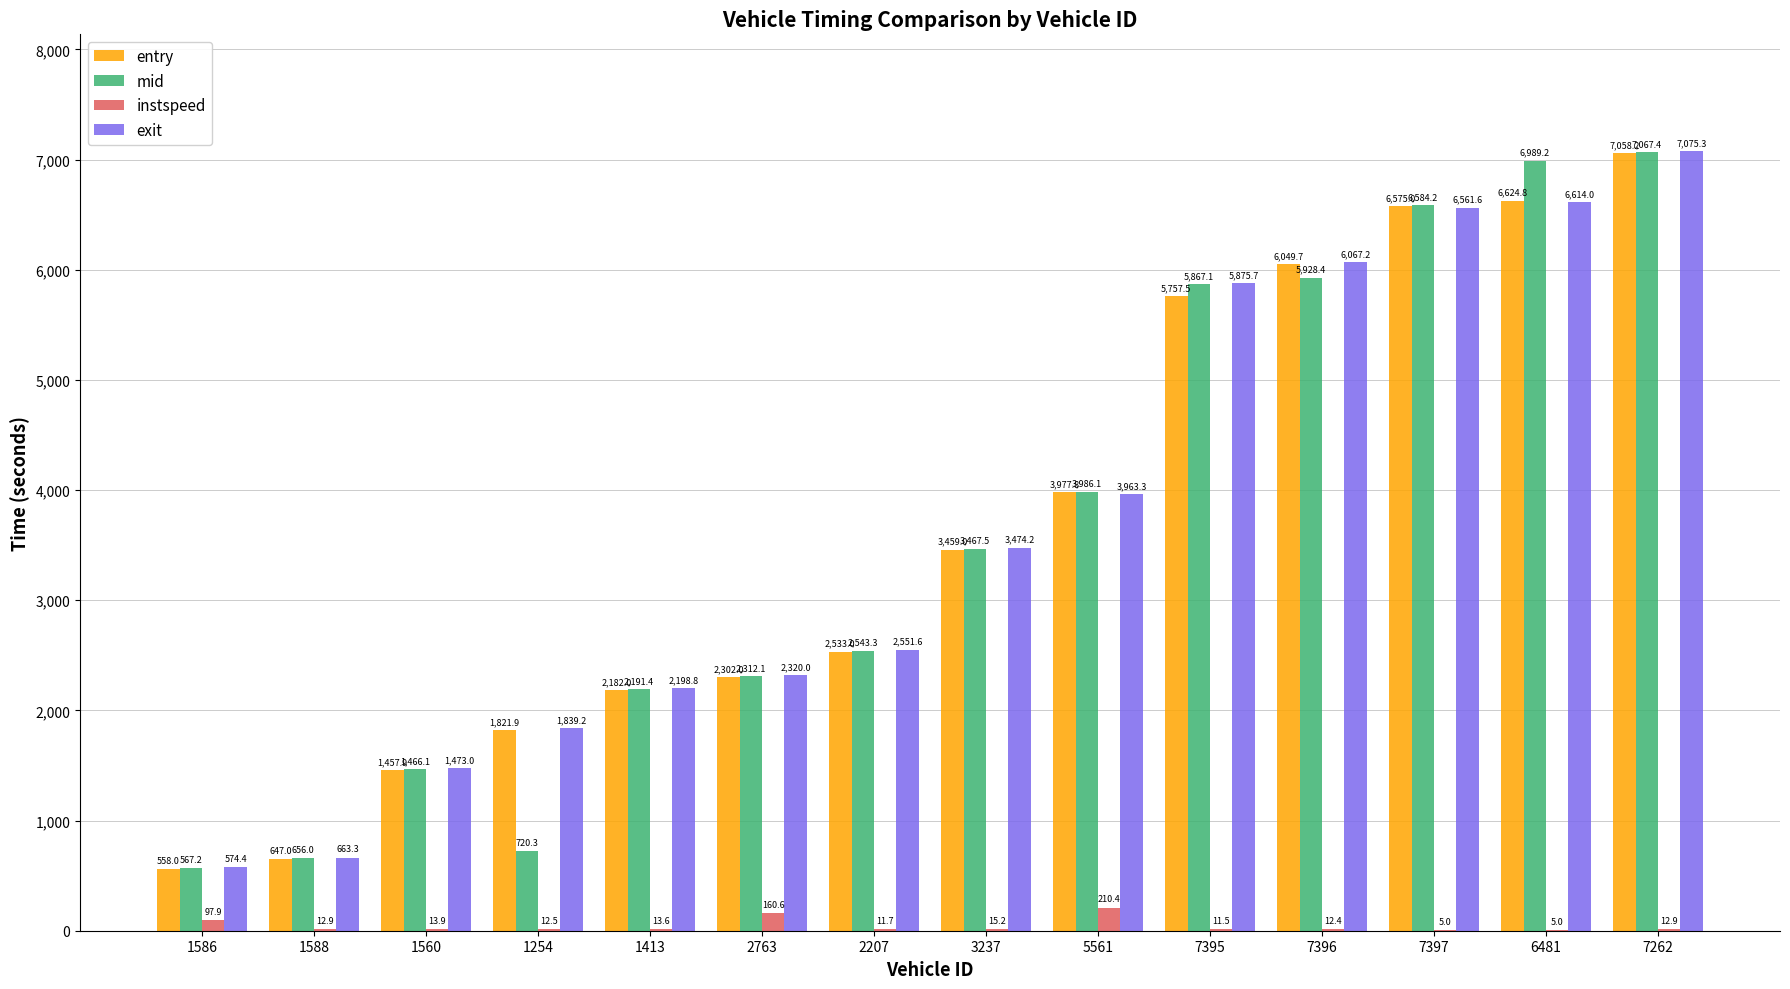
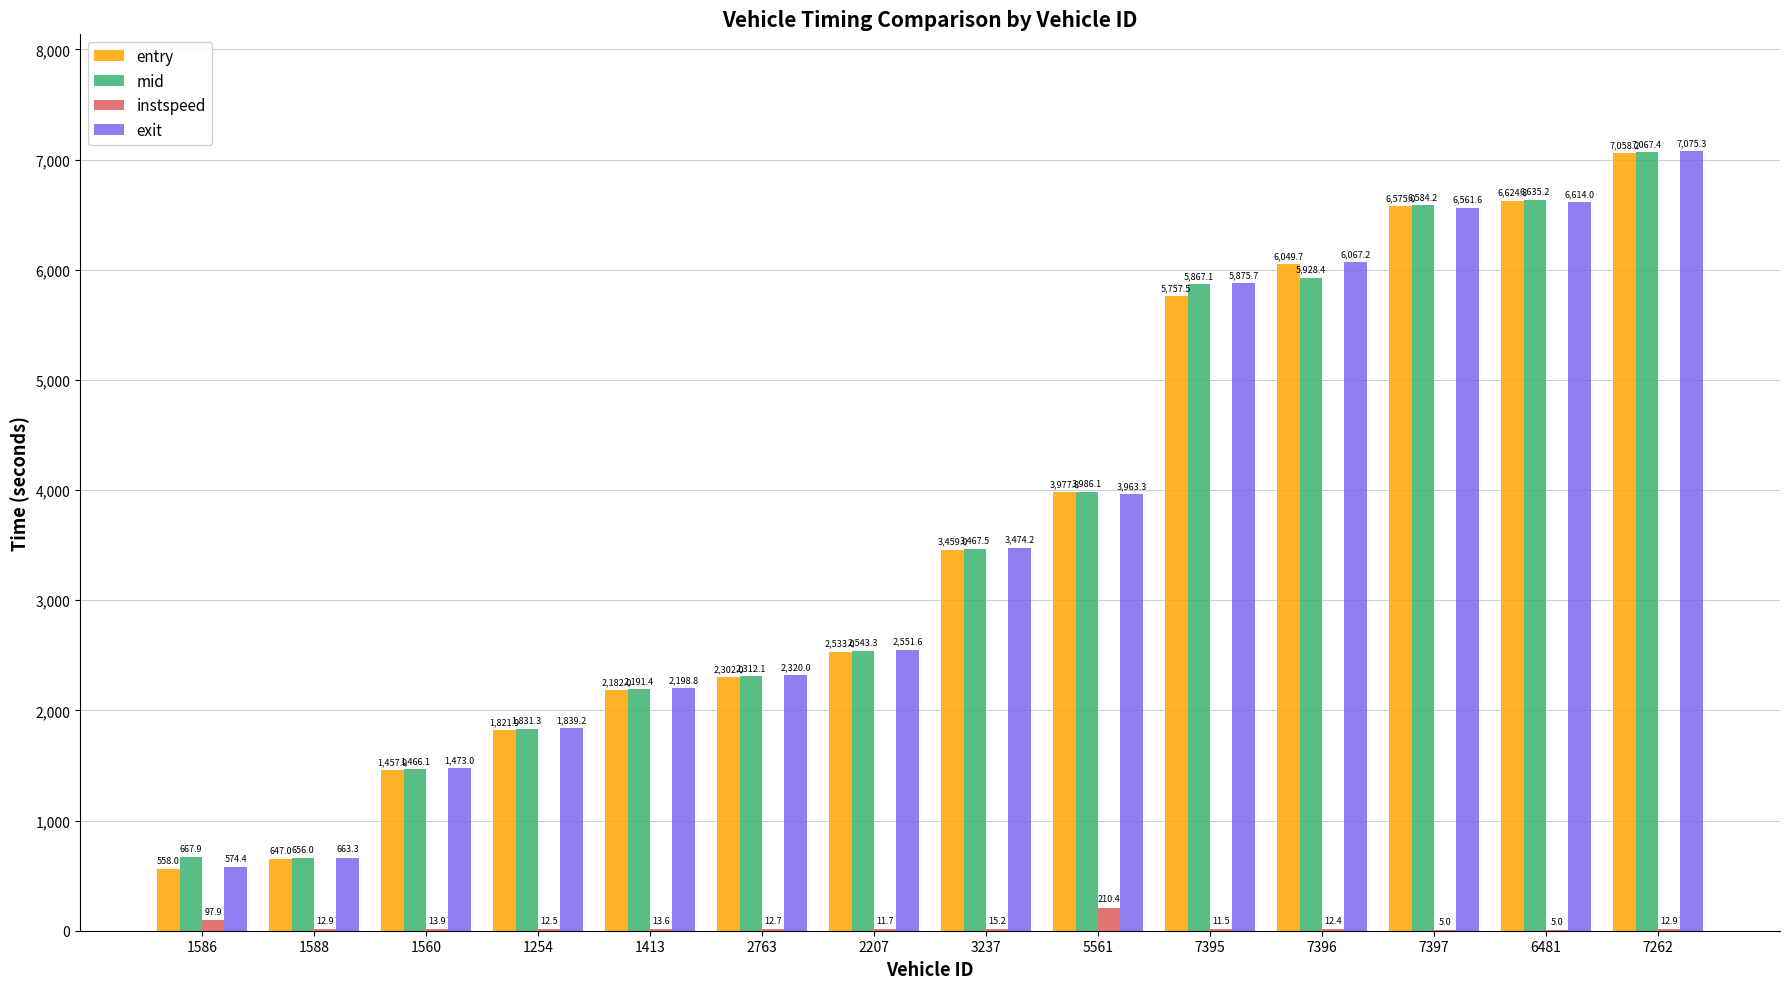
mid, 1586: 567.2 -> 667.9
mid, 1254: 720.3 -> 1,831.3
instspeed, 2763: 160.6 -> 12.7
mid, 6481: 6,989.2 -> 6,635.2
